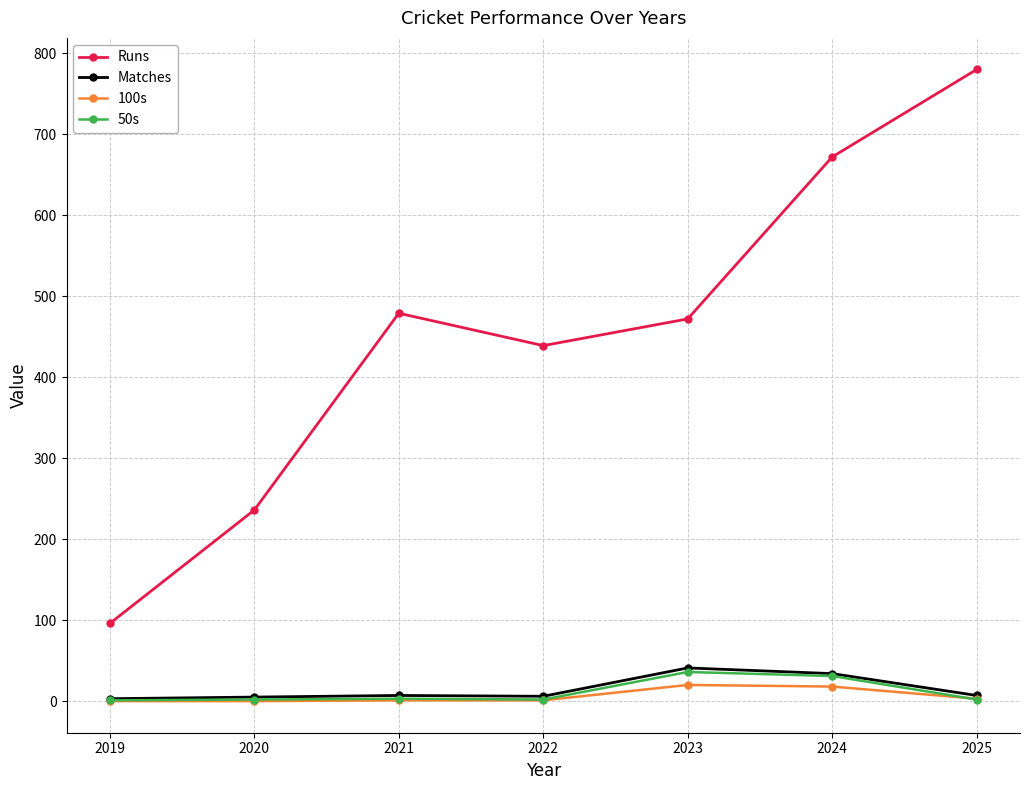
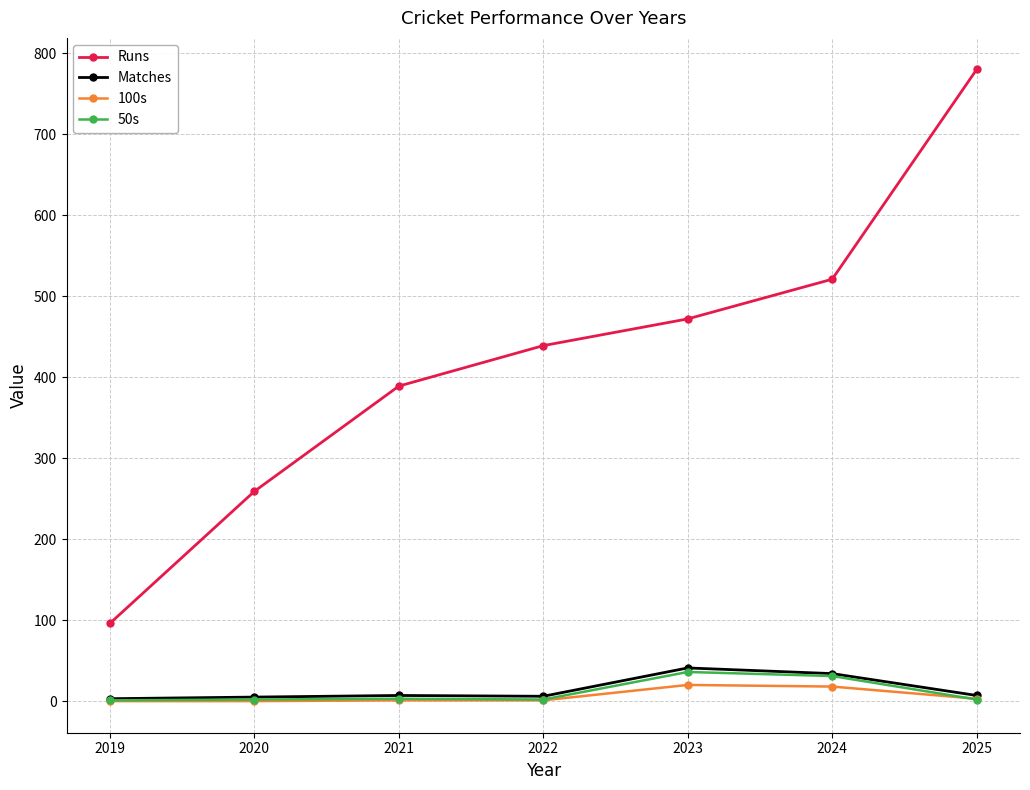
Runs, 2020: 240 -> 260
Runs, 2021: 480 -> 390
Runs, 2024: 670 -> 520
